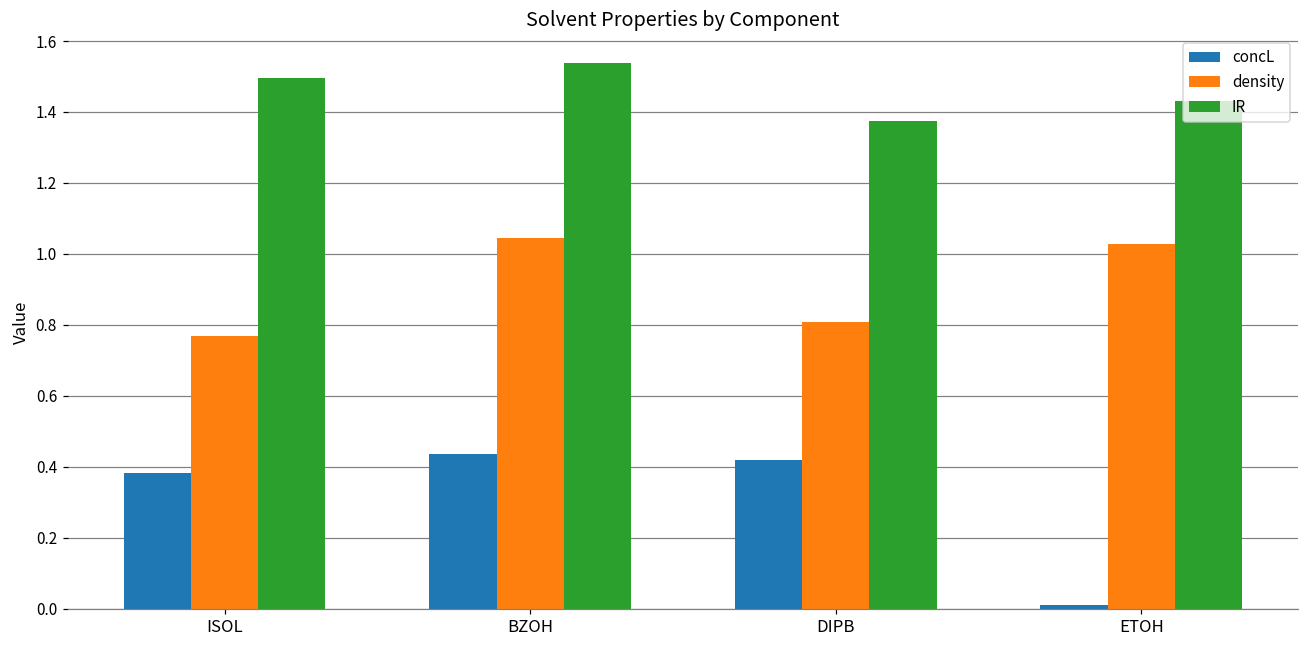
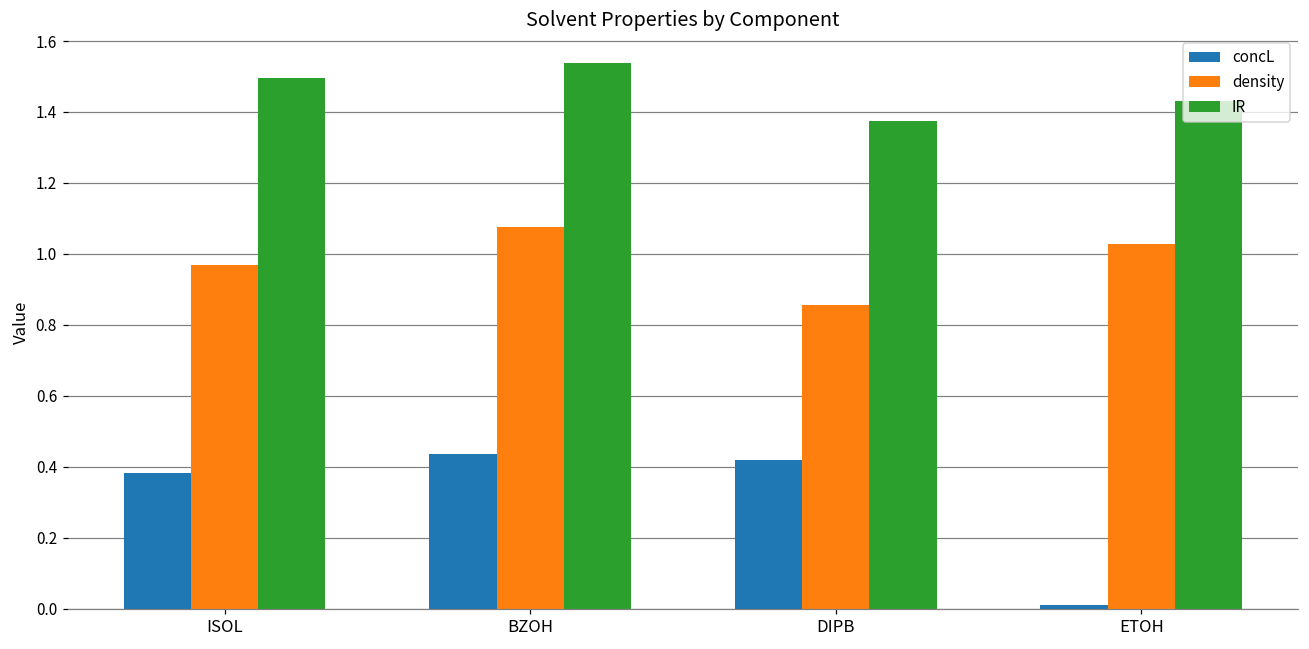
density, ISOL: 0.77 -> 0.97
density, BZOH: 1.05 -> 1.08
density, DIPB: 0.81 -> 0.86
